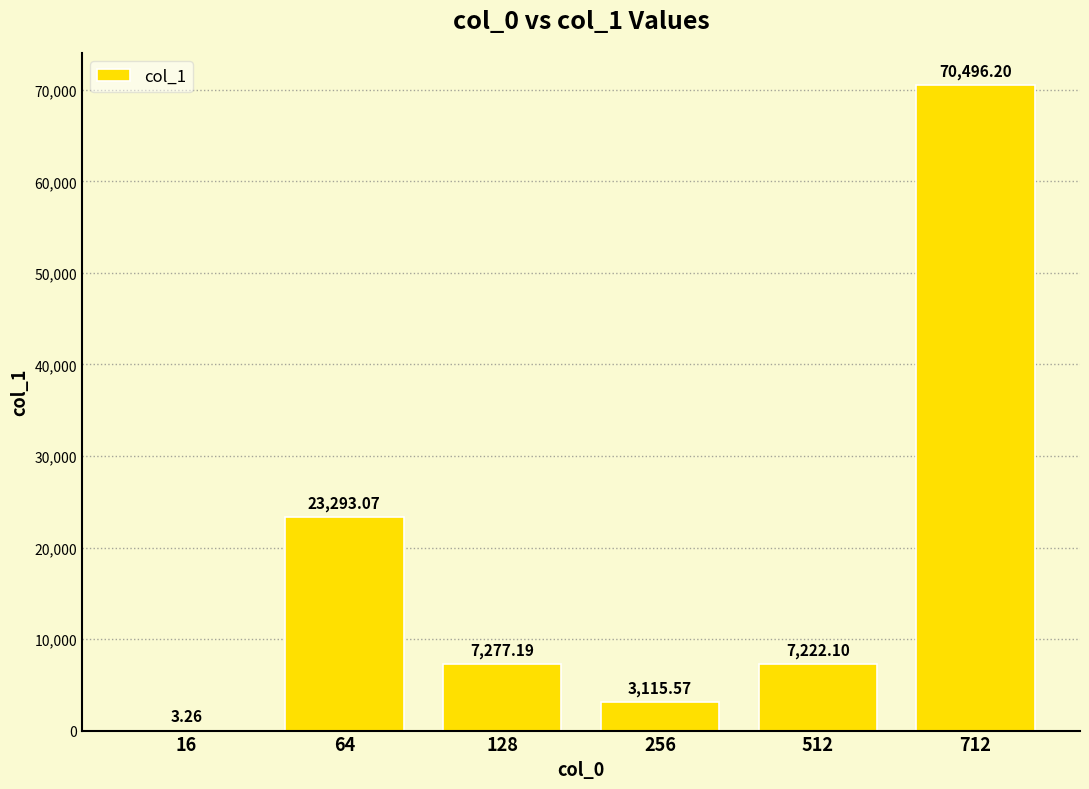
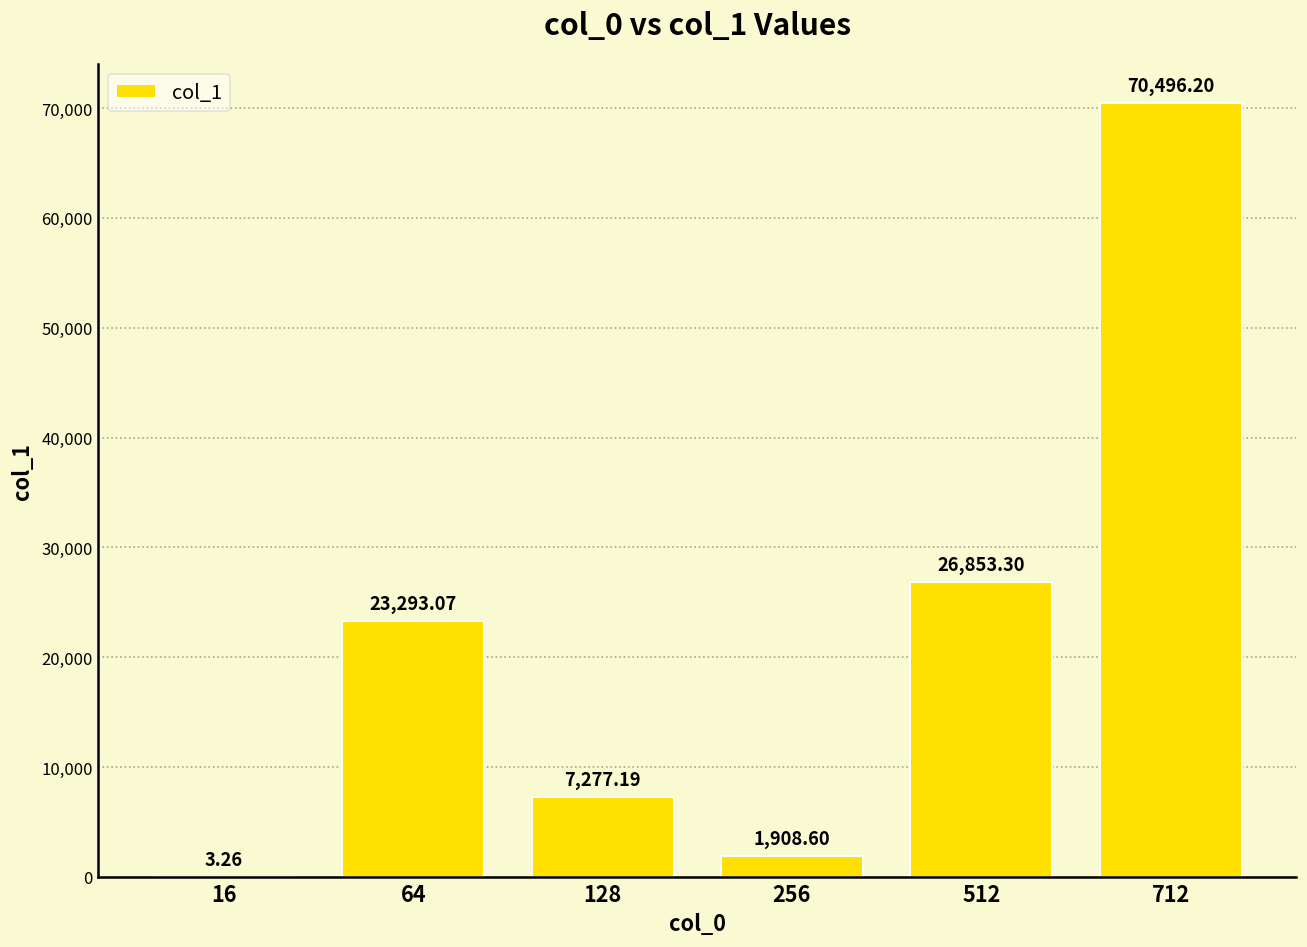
256: 3,115.57 -> 1,908.60
512: 7,222.10 -> 26,853.30
